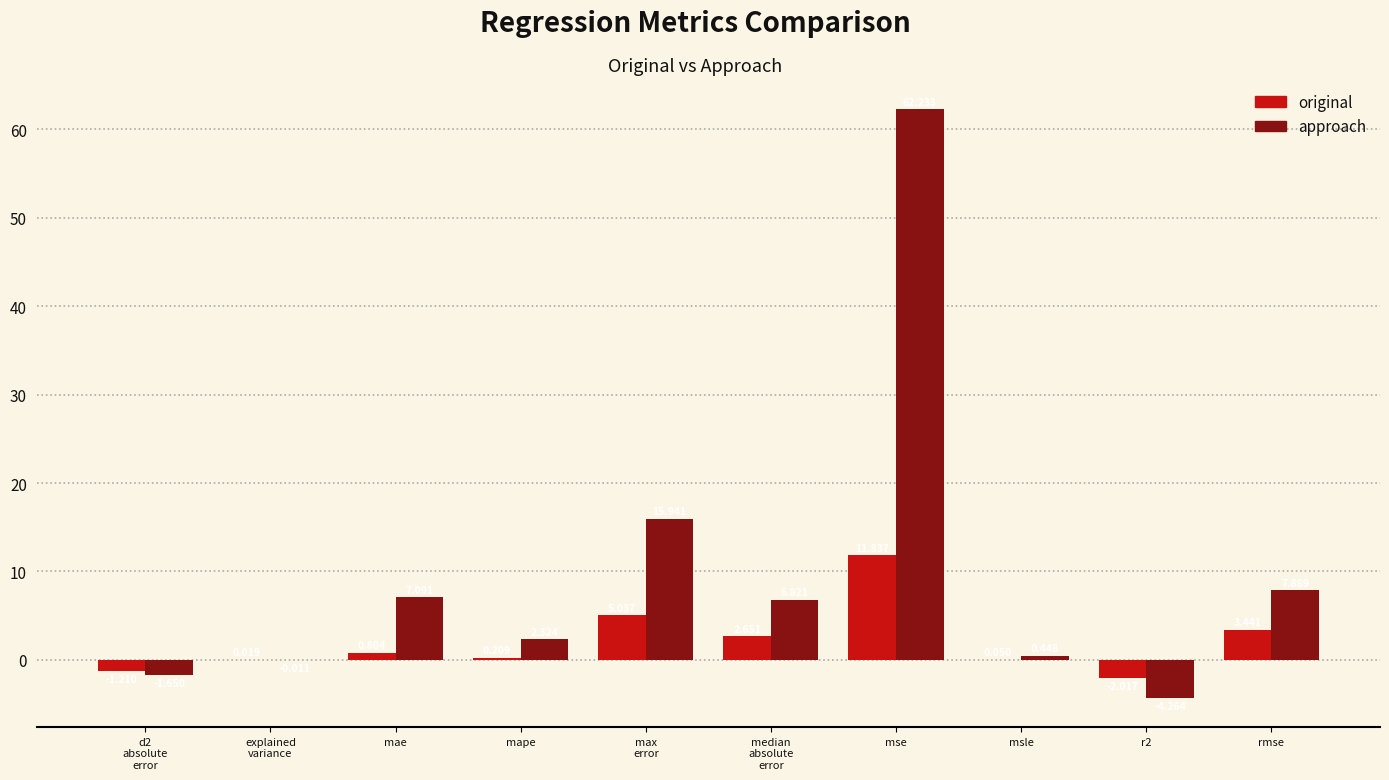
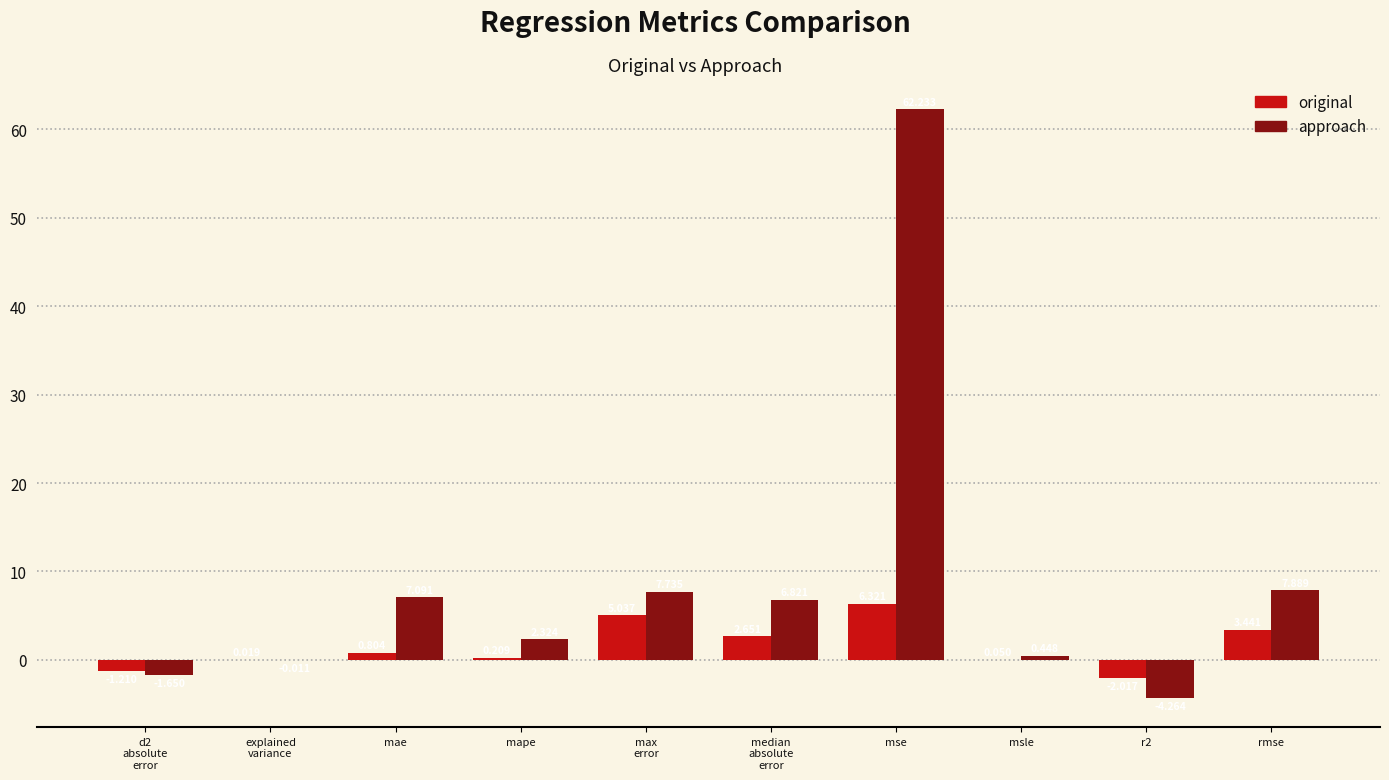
approach, max error: 16 -> 8
original, mse: 12 -> 6
